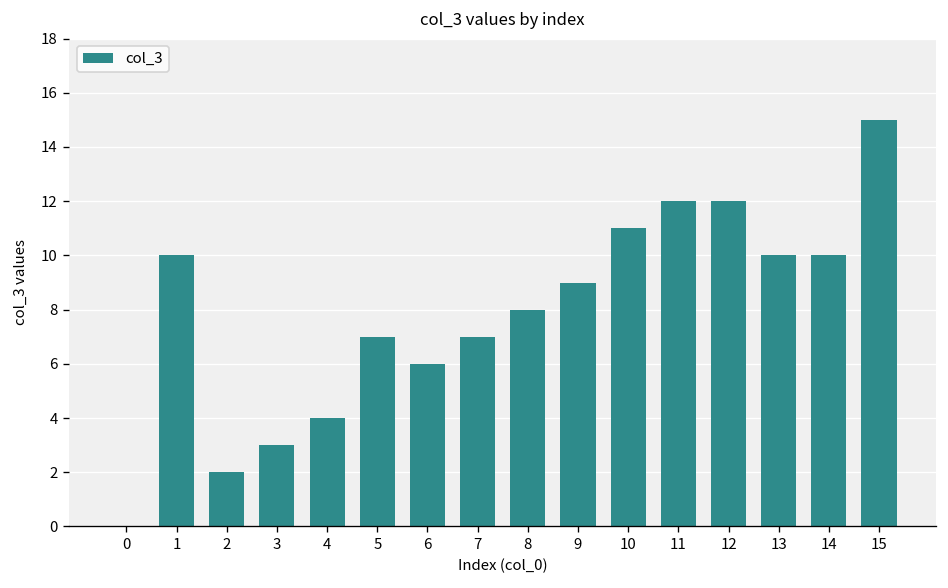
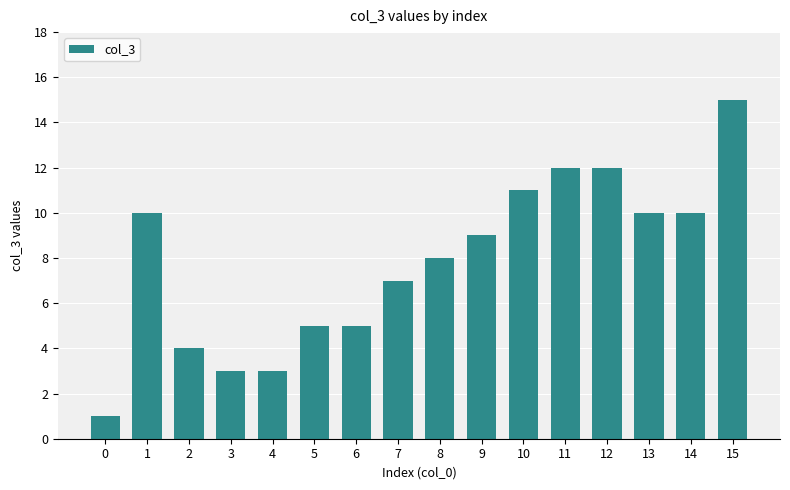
0: 0 -> 1
2: 2 -> 4
4: 4 -> 3
5: 7 -> 5
6: 6 -> 5
